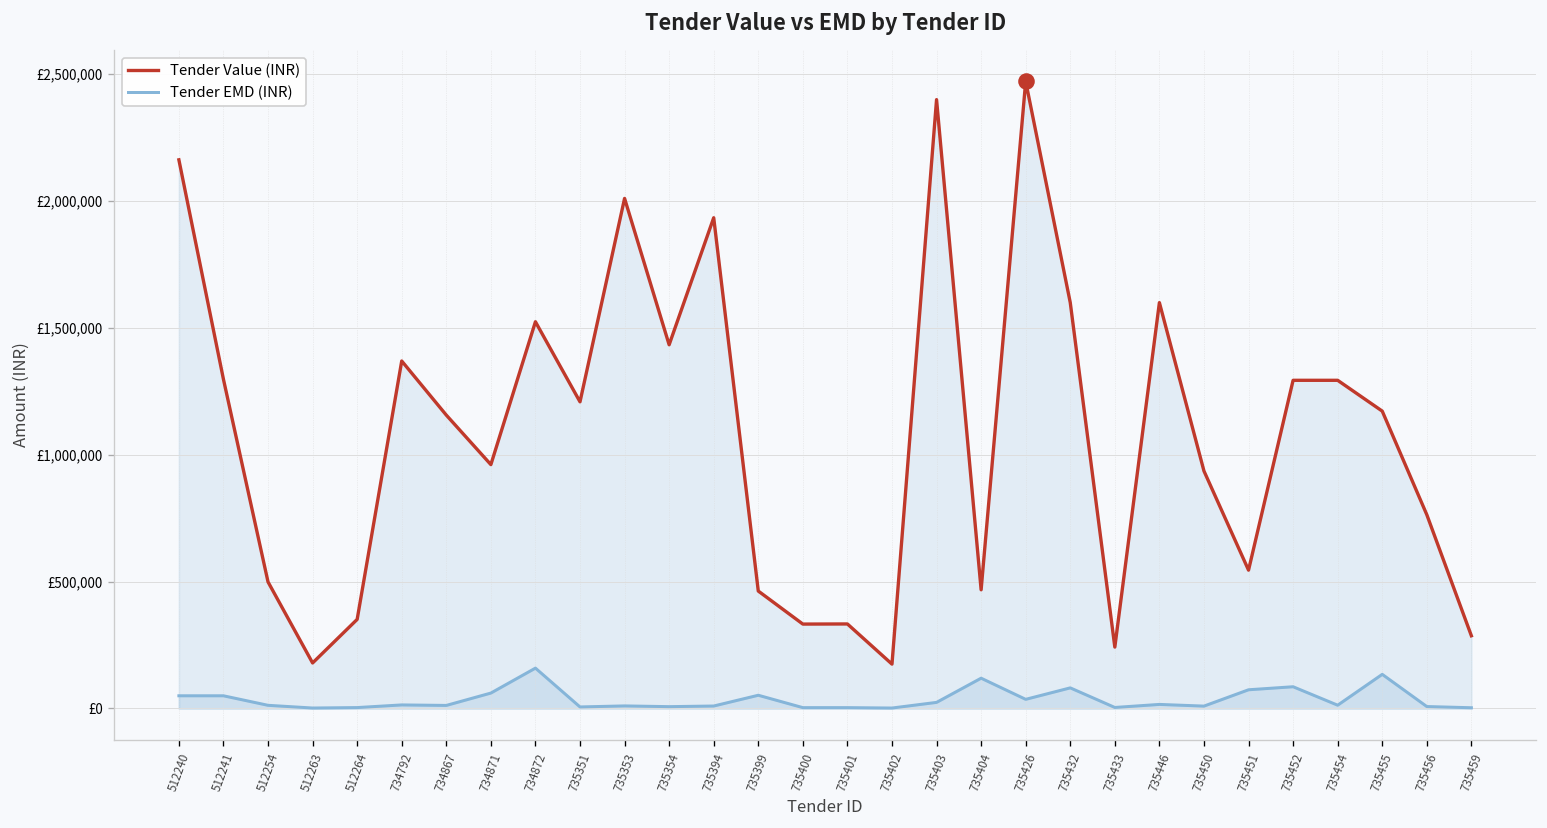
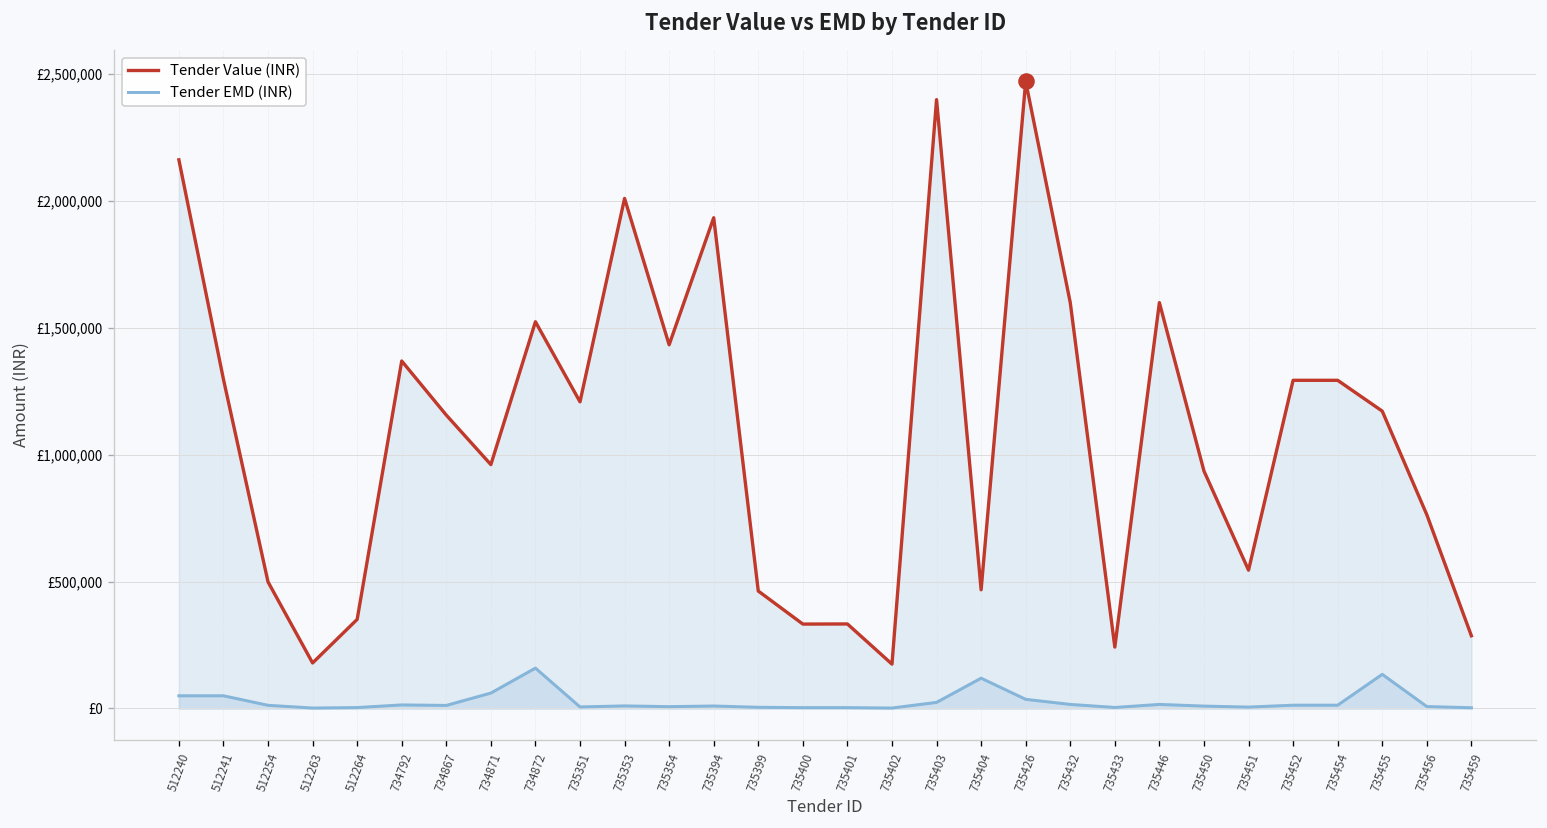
Tender EMD (INR), 735399: £50,000 -> £0
Tender EMD (INR), 735432: £80,000 -> £20,000
Tender EMD (INR), 735451: £70,000 -> £10,000
Tender EMD (INR), 735452: £90,000 -> £10,000
